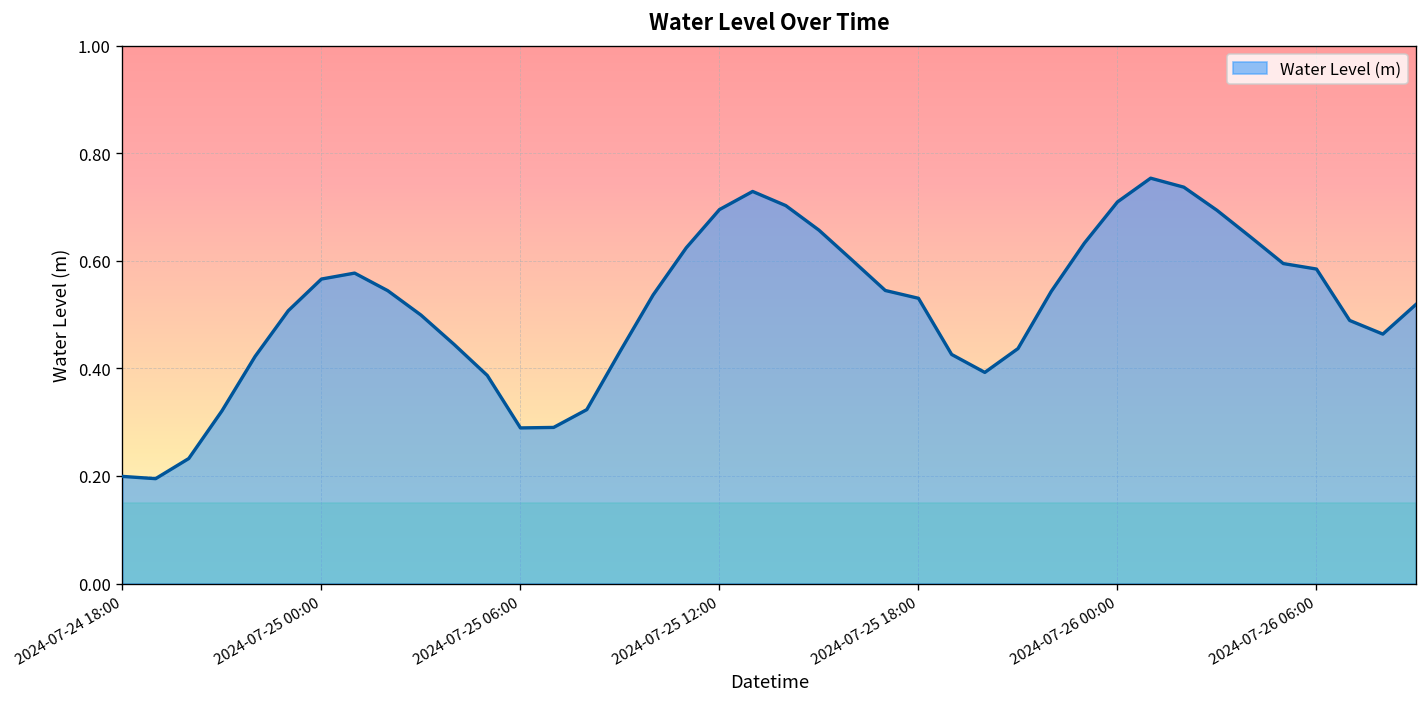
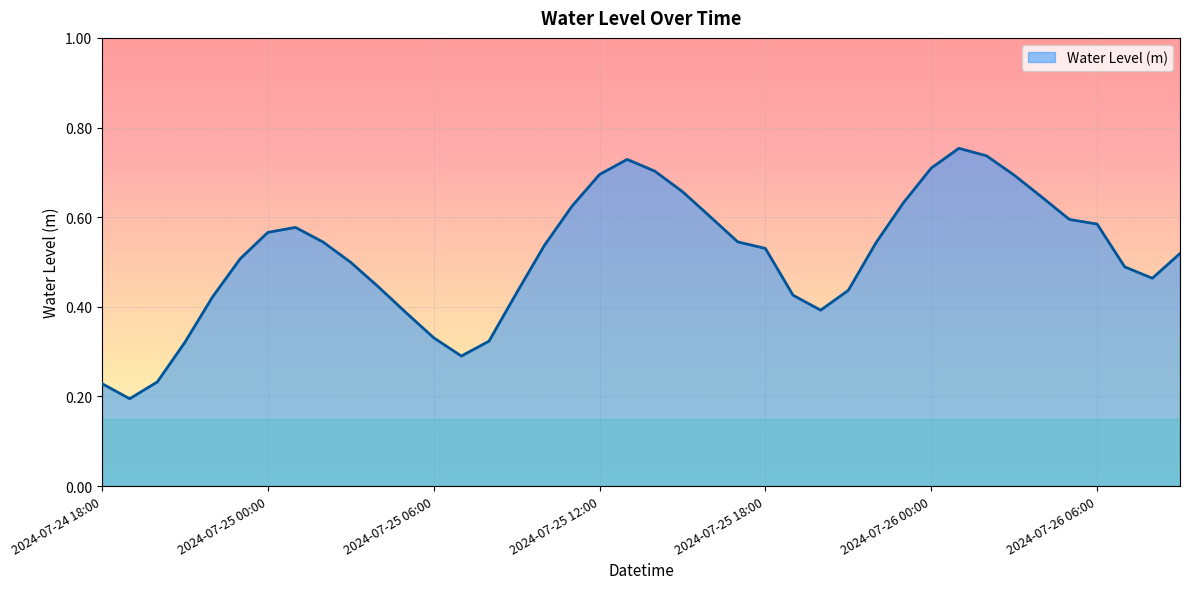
2024-07-24 18:00: 0.20 -> 0.23
2024-07-25 06:00: 0.29 -> 0.33
